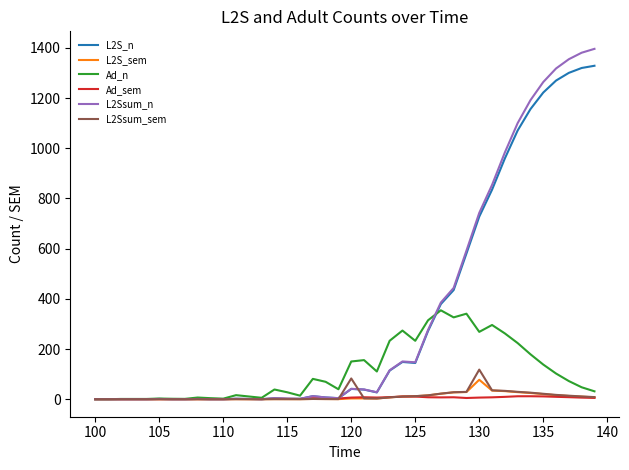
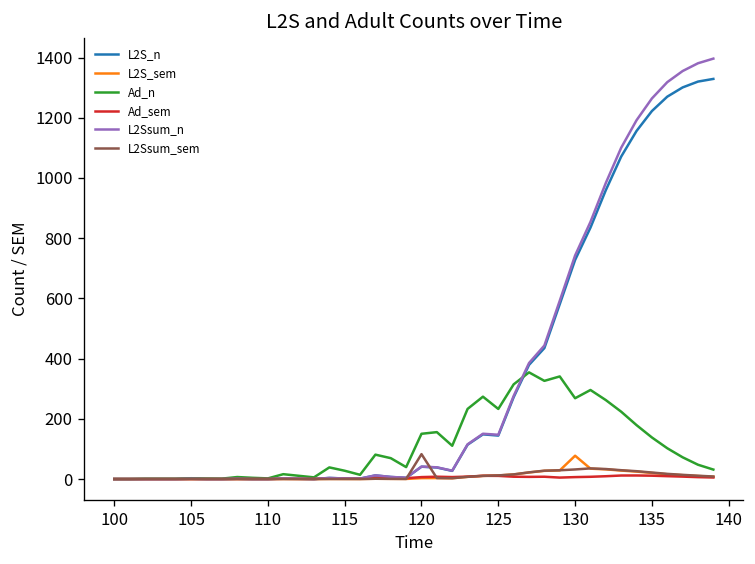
L2Ssum_sem, 130: 120 -> 30
